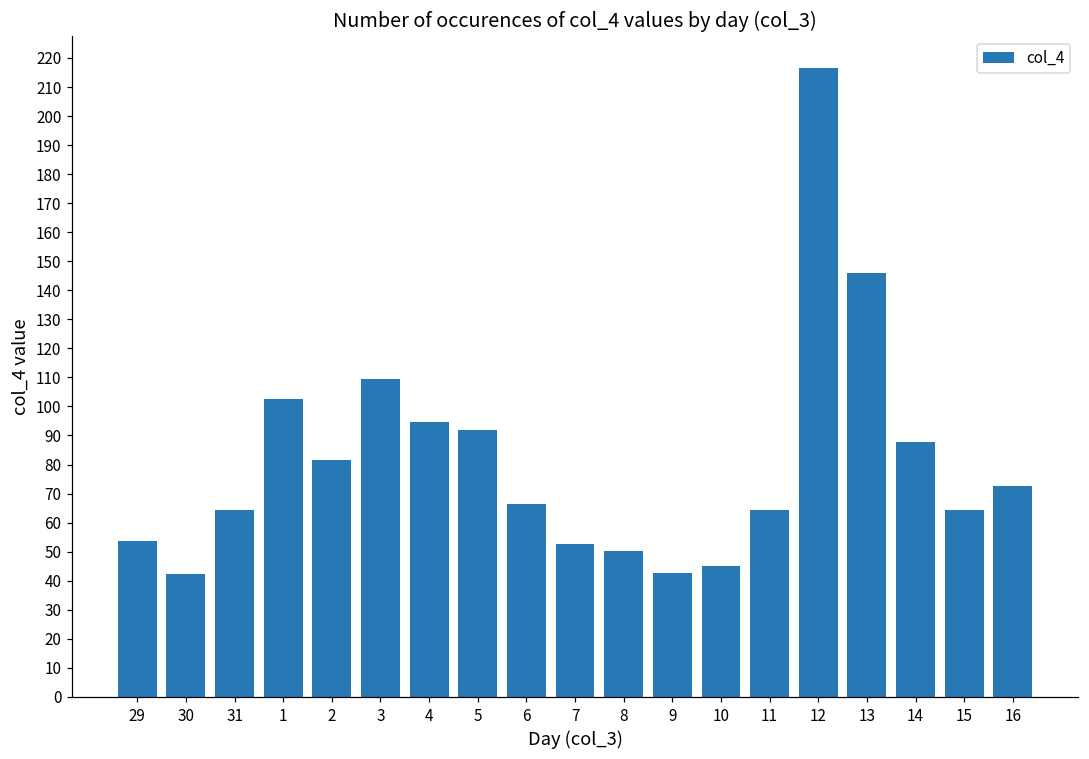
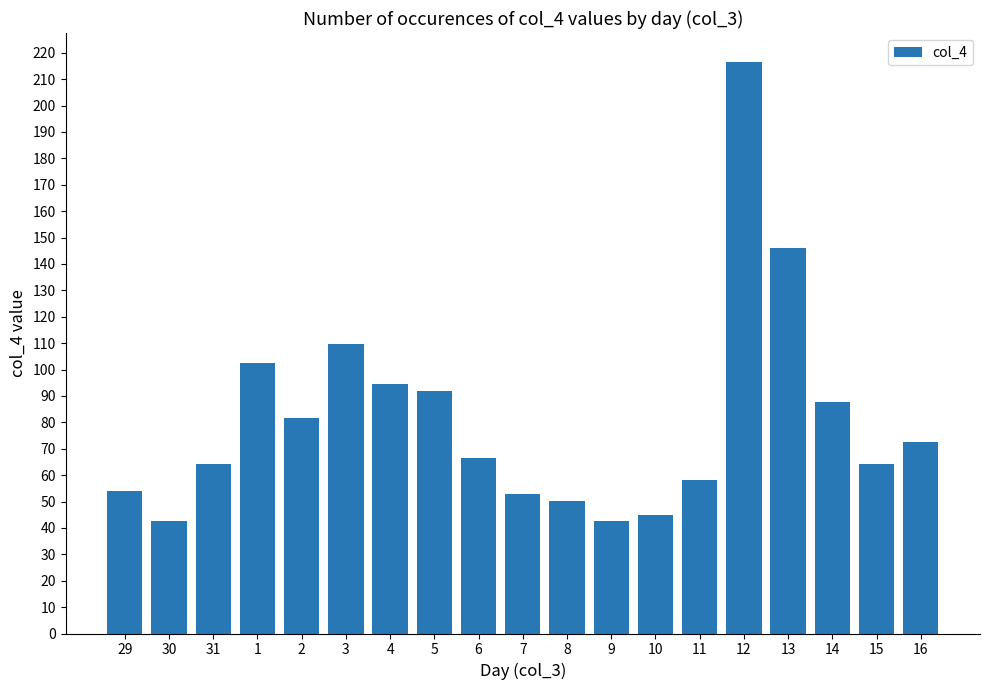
11: 64 -> 58
